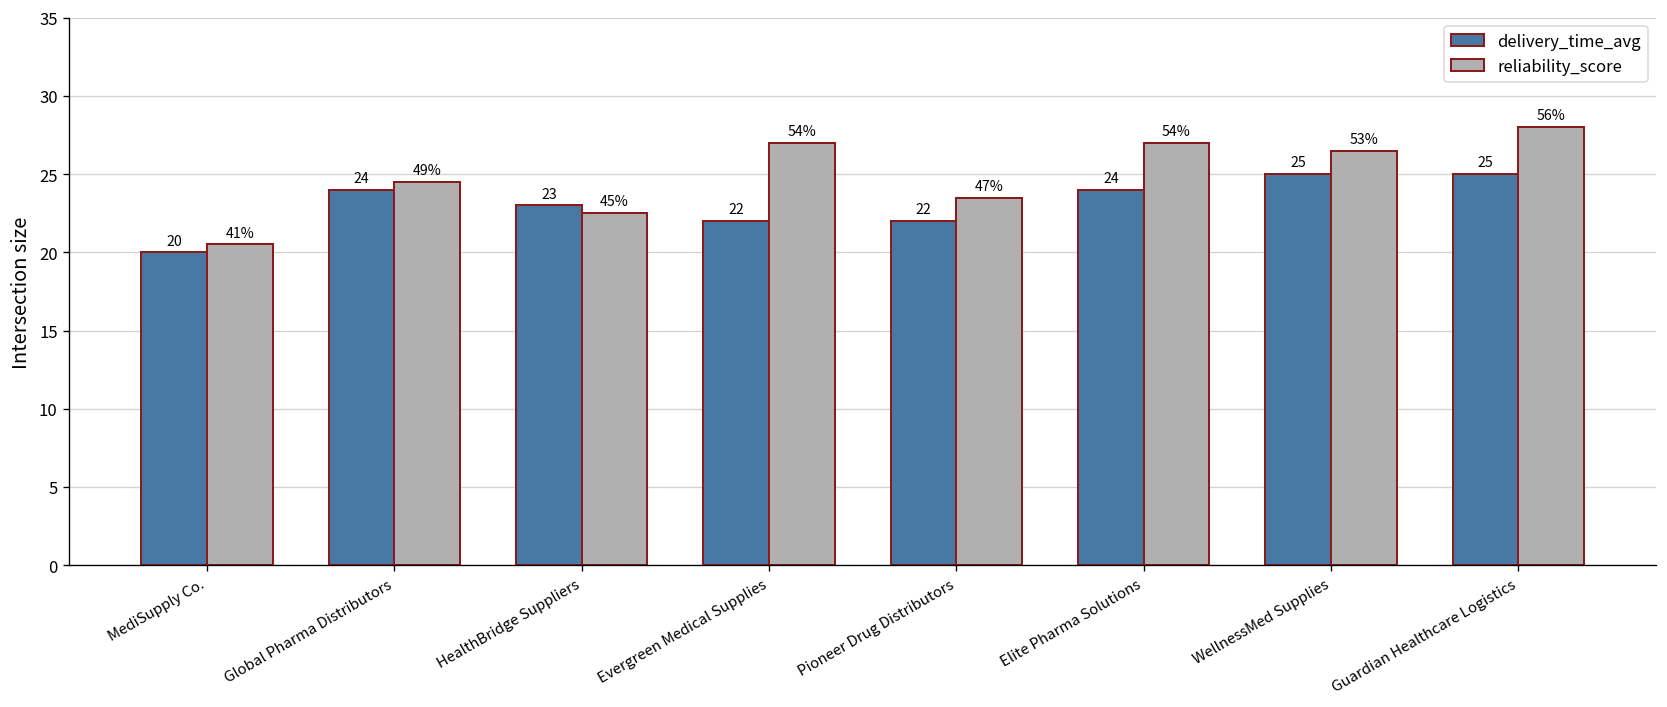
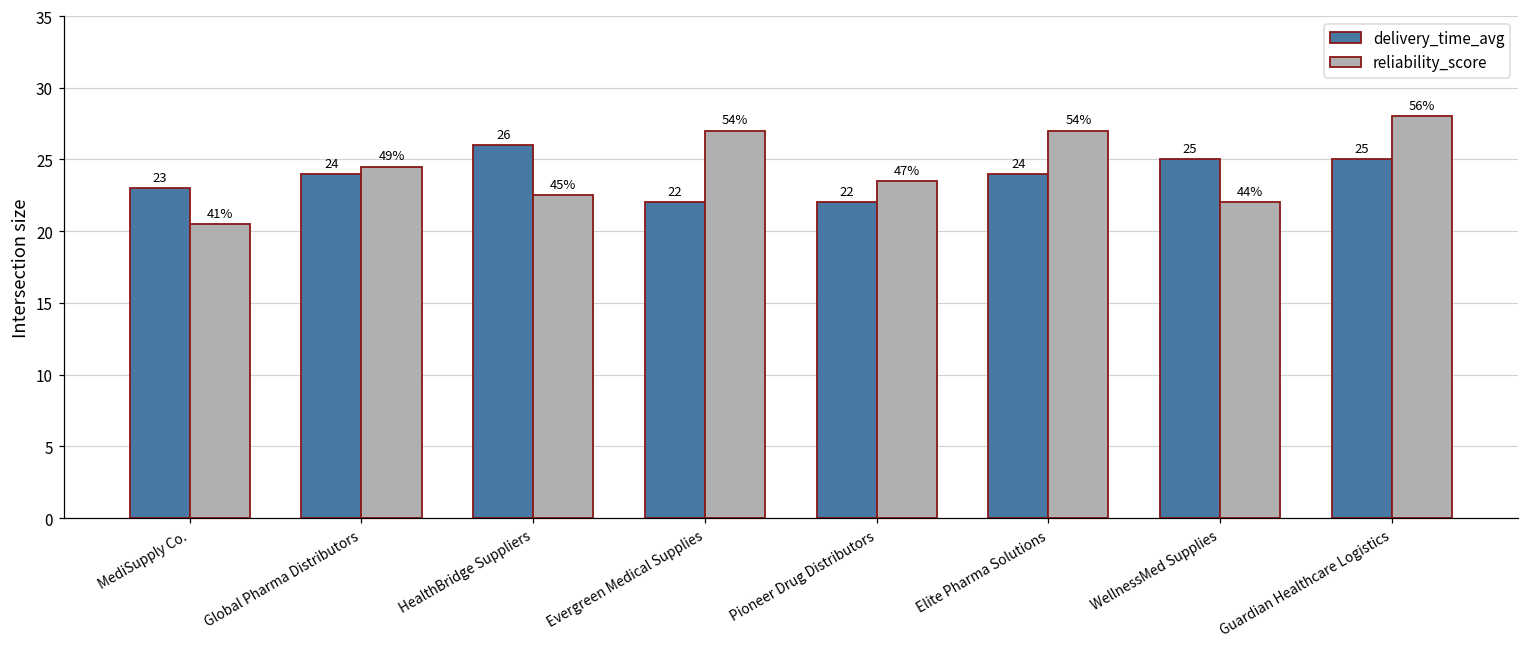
delivery_time_avg, MediSupply Co.: 20 -> 23
delivery_time_avg, HealthBridge Suppliers: 23 -> 26
reliability_score, WellnessMed Supplies: 53% -> 44%
